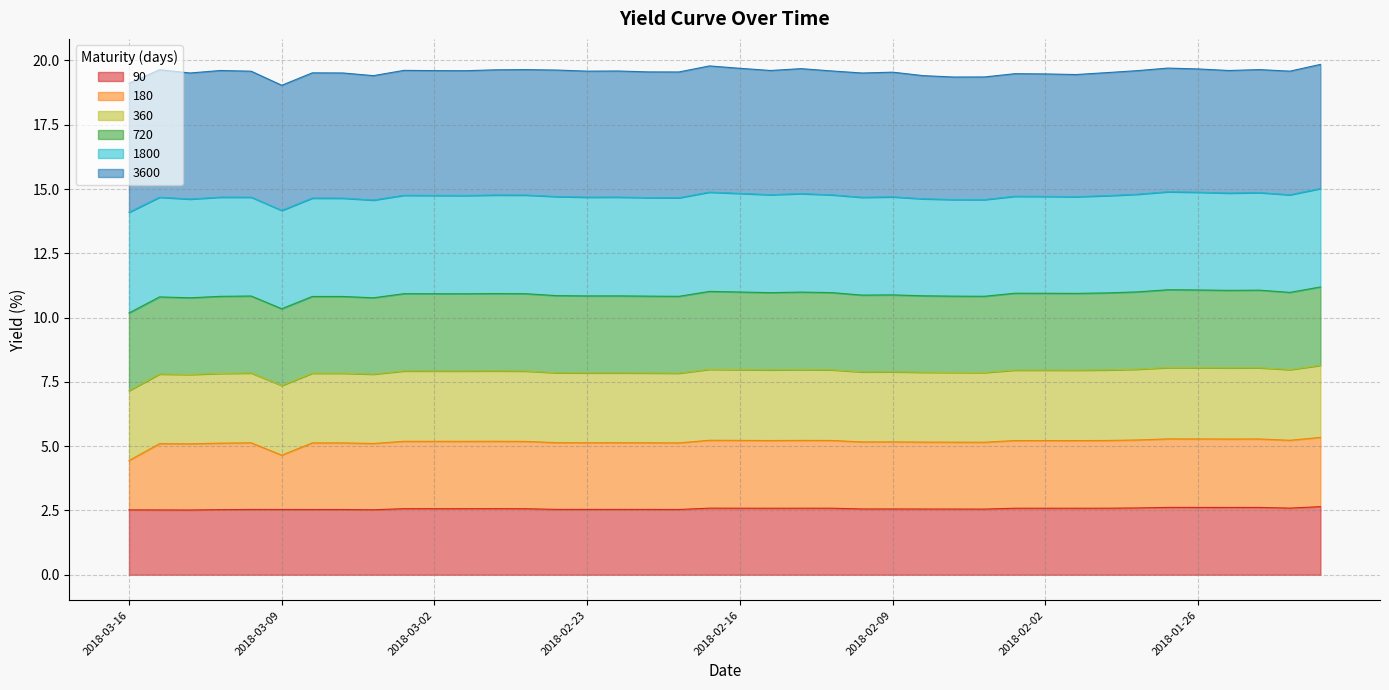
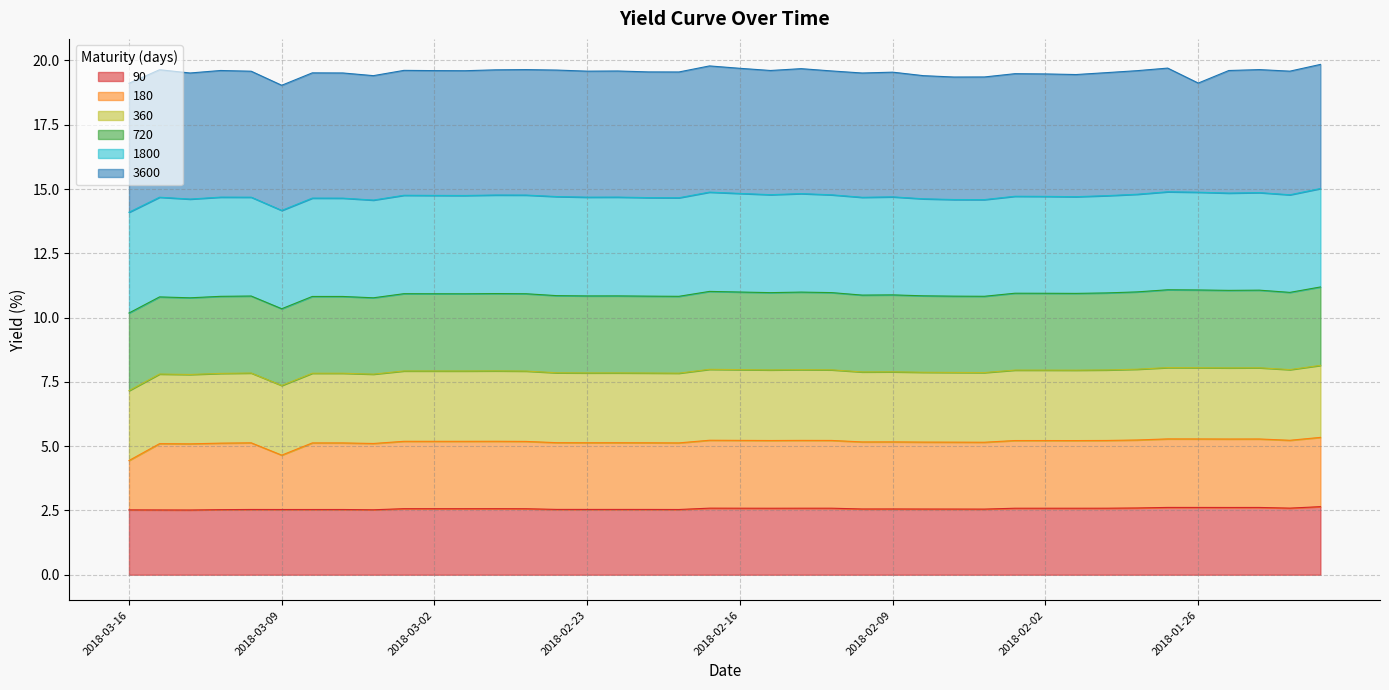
3600, 2018-01-26: 4.8 -> 4.2
